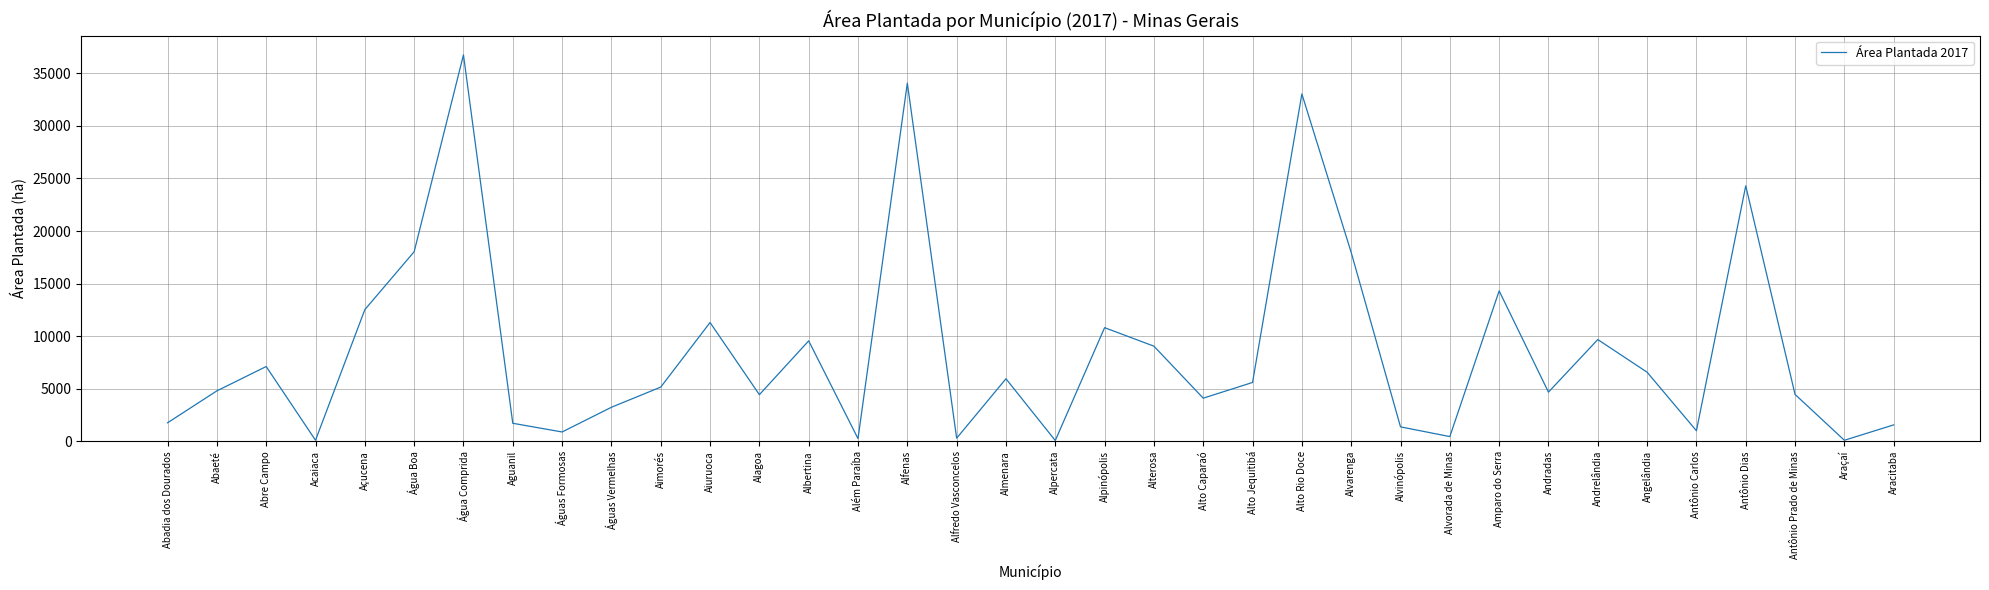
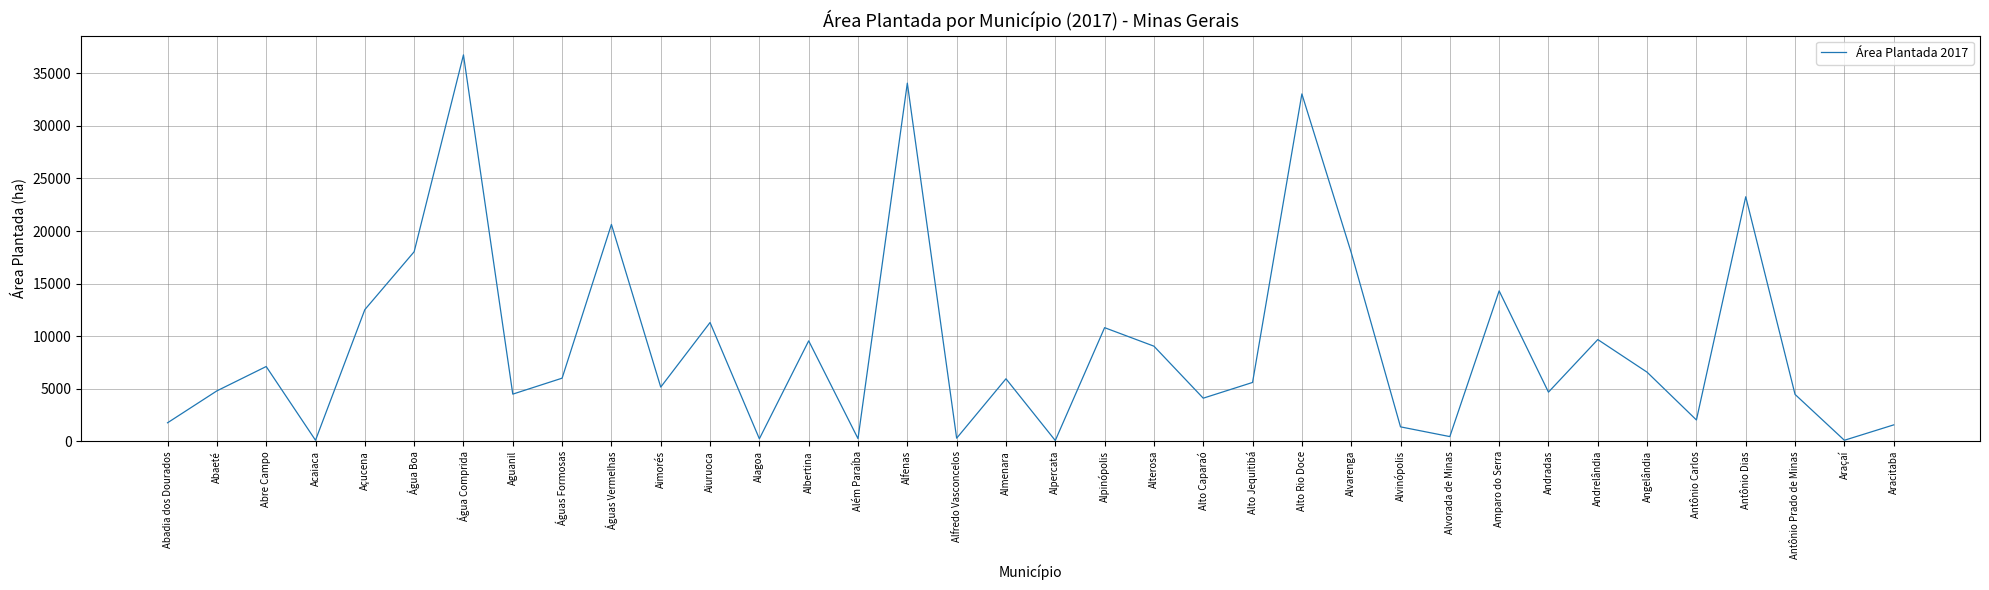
Aguanil: 1700 -> 4500
Águas Formosas: 900 -> 6000
Águas Vermelhas: 3200 -> 20600
Alagoa: 4400 -> 200
Antônio Carlos: 1000 -> 2000
Antônio Dias: 24300 -> 23300
